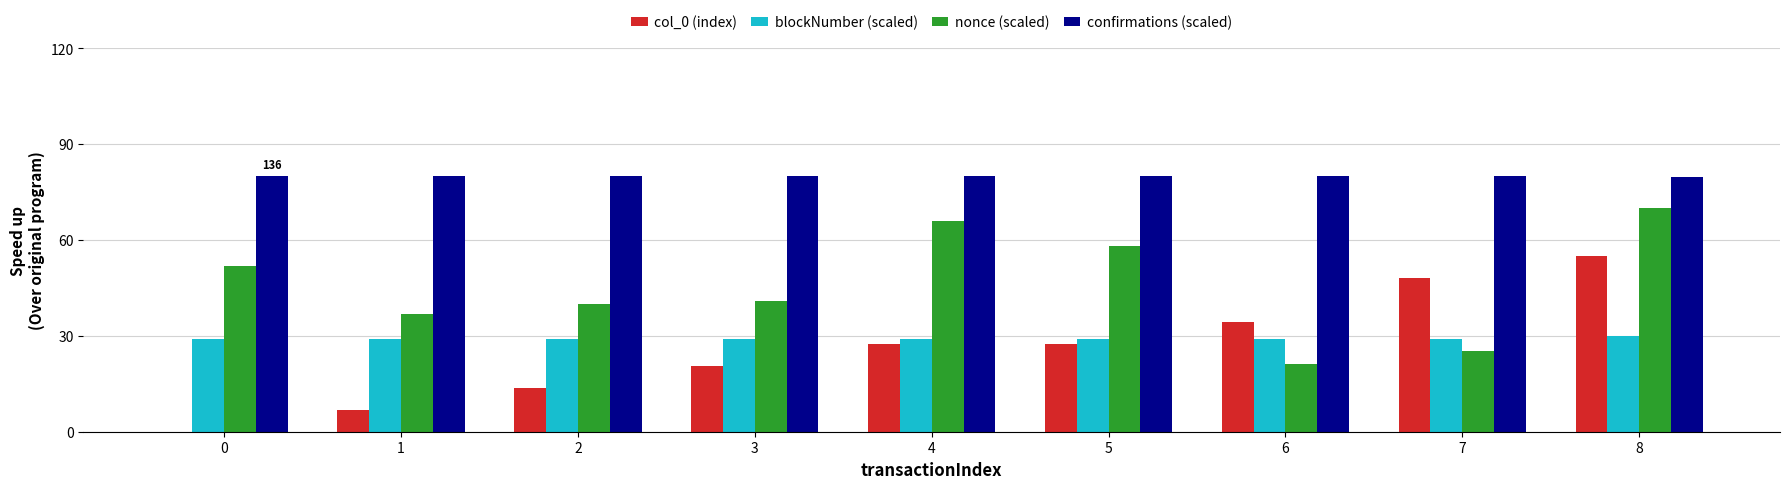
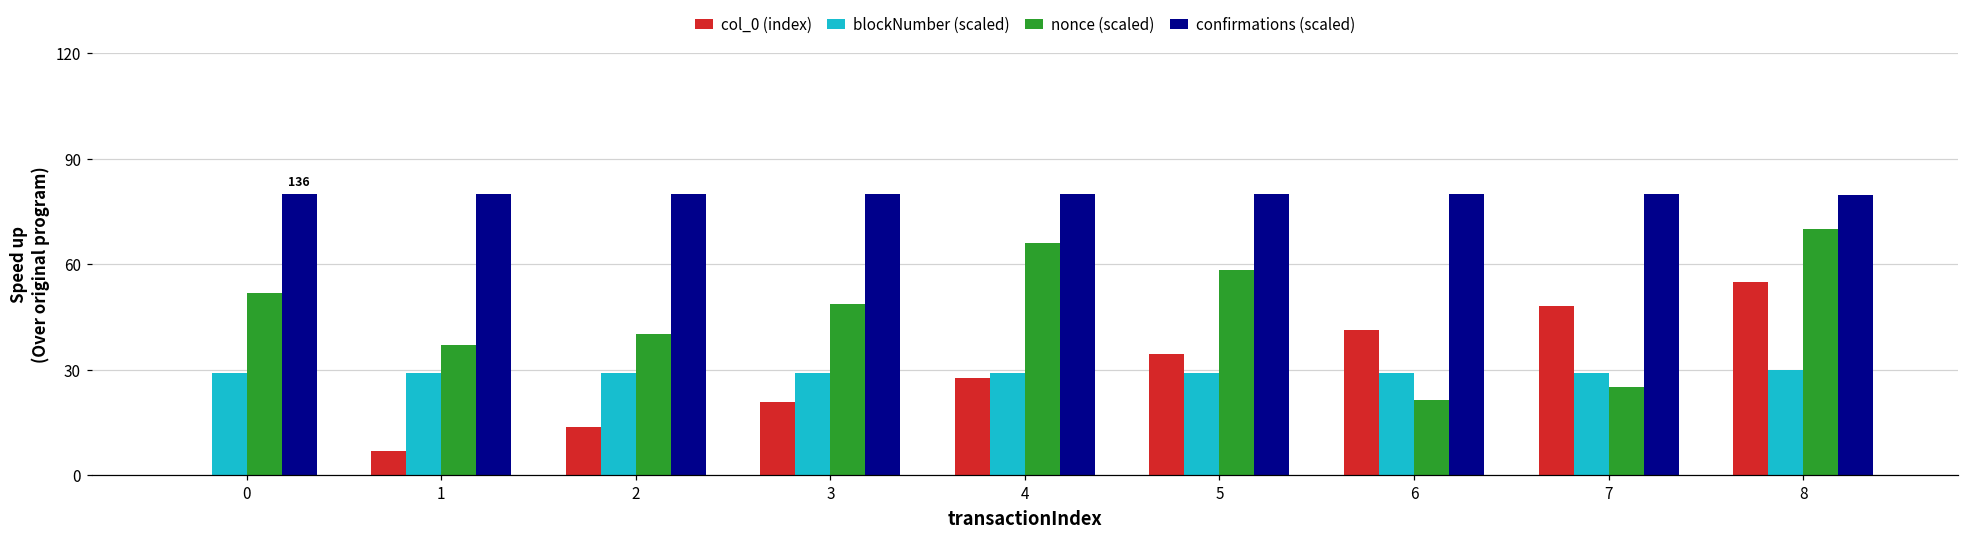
nonce (scaled), 3: 41 -> 49
col_0 (index), 5: 28 -> 34
col_0 (index), 6: 34 -> 41
